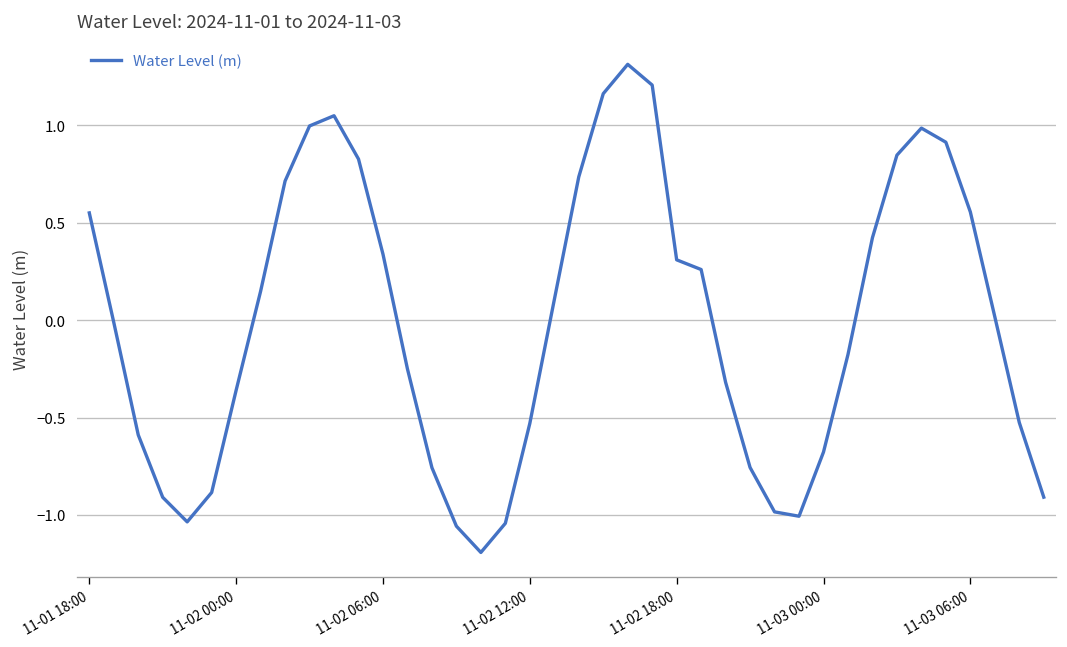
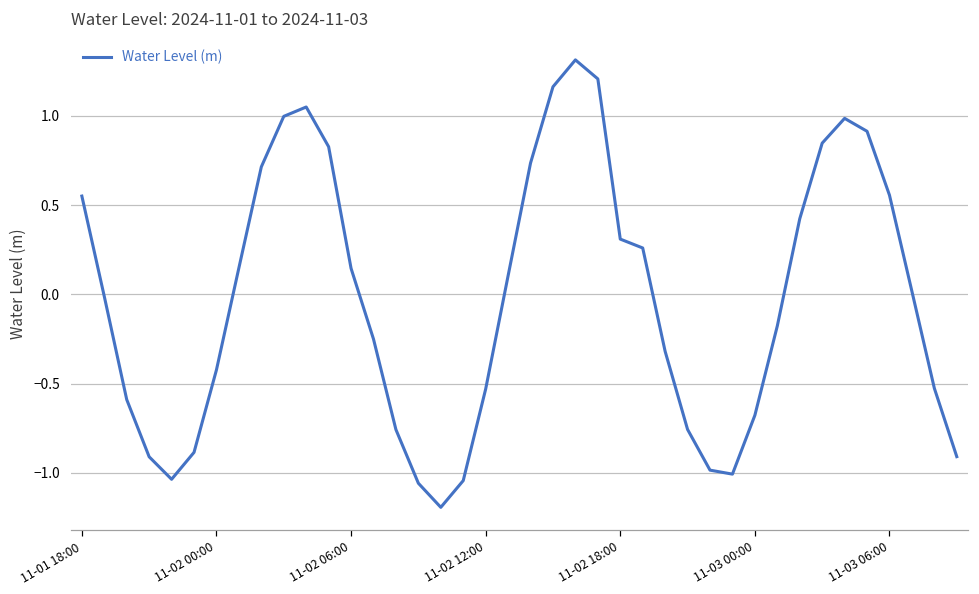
11-02 00:00: -0.36 -> -0.42
11-02 06:00: 0.34 -> 0.15
